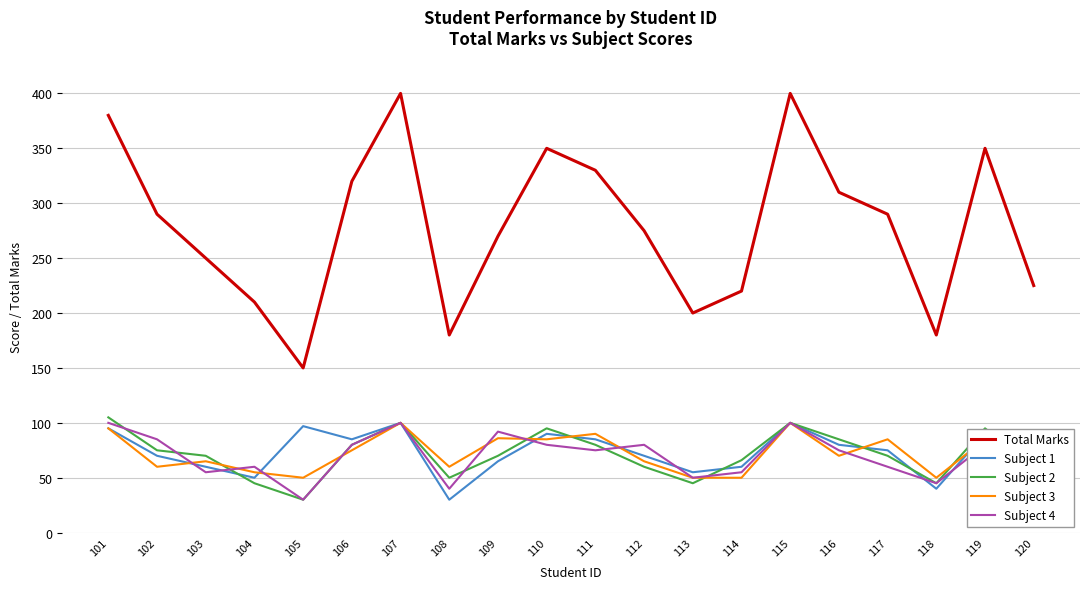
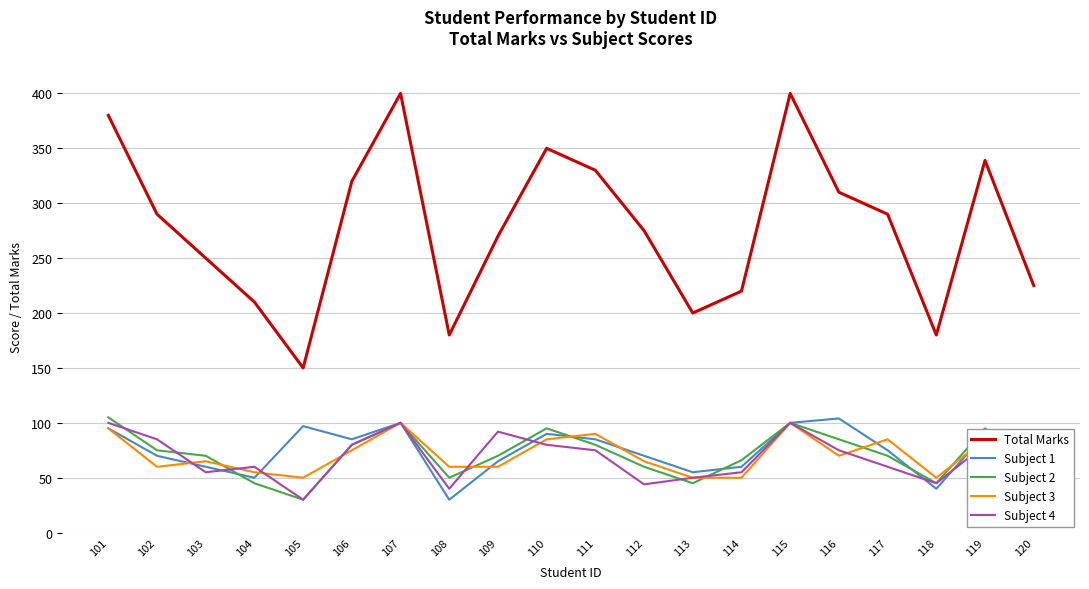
Subject 3, 109: 86 -> 60
Subject 4, 112: 80 -> 44
Subject 1, 116: 80 -> 104
Total Marks, 119: 350 -> 339
